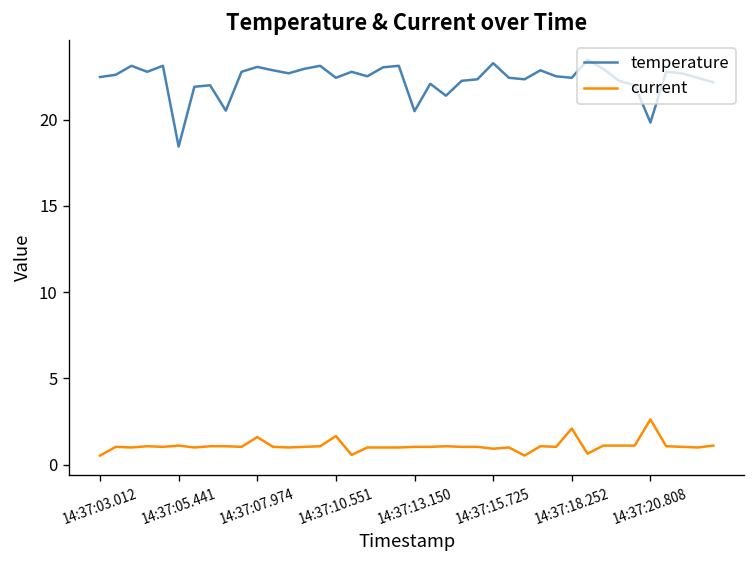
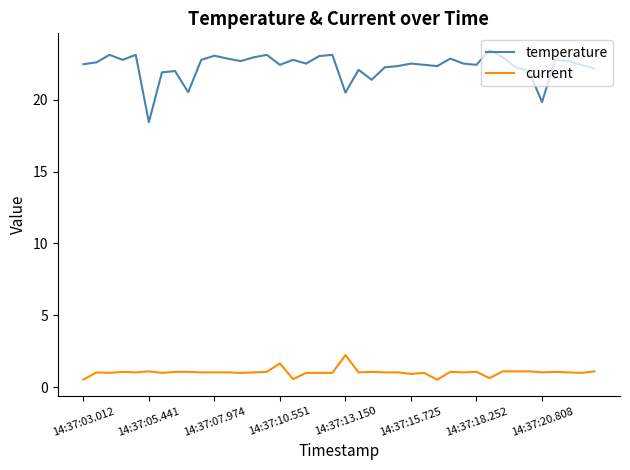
current, 14:37:07.974: 1.6 -> 1.0
current, 14:37:13.150: 1.0 -> 2.2
temperature, 14:37:15.725: 23.3 -> 22.5
current, 14:37:18.252: 2.1 -> 1.1
current, 14:37:20.808: 2.6 -> 1.0
